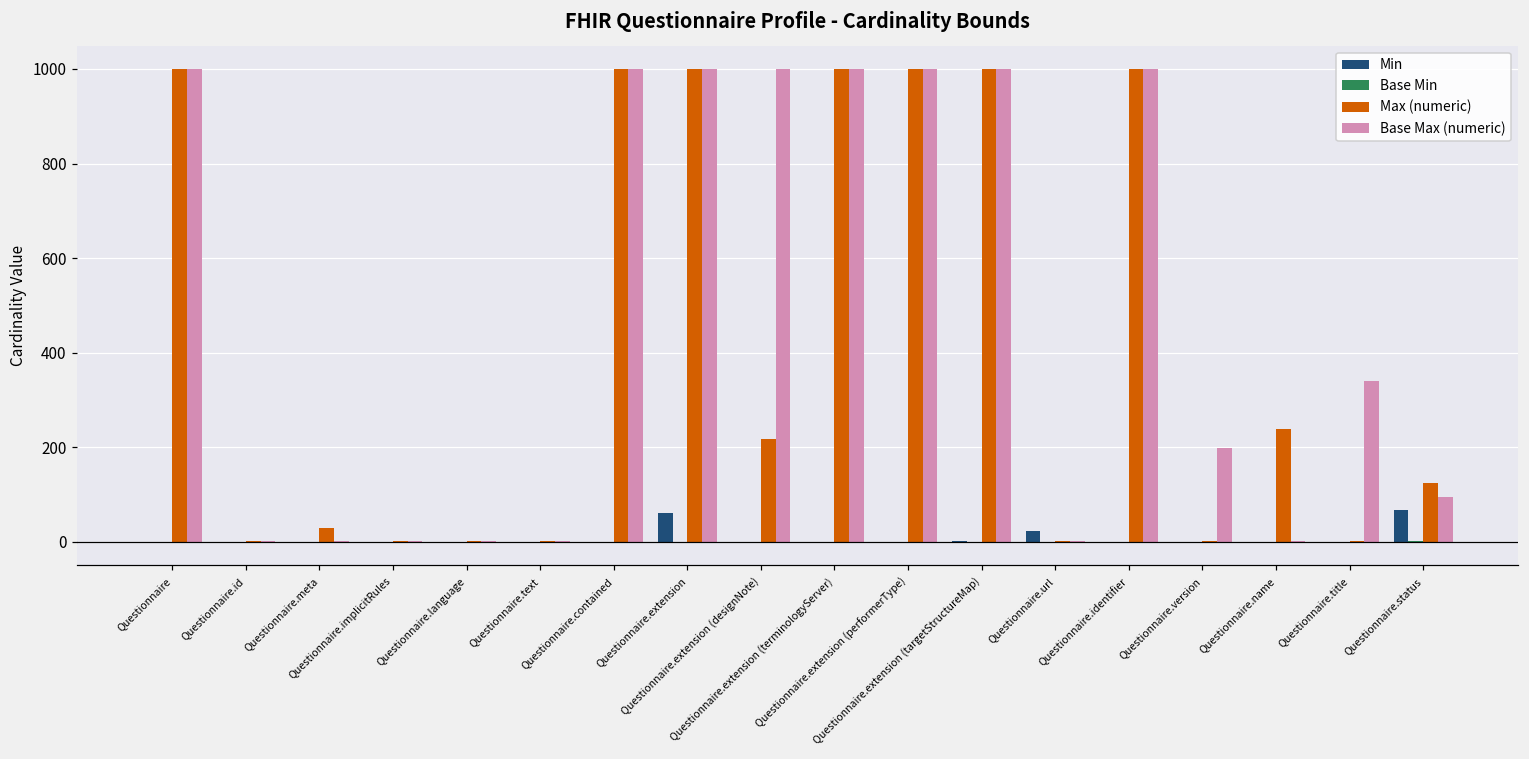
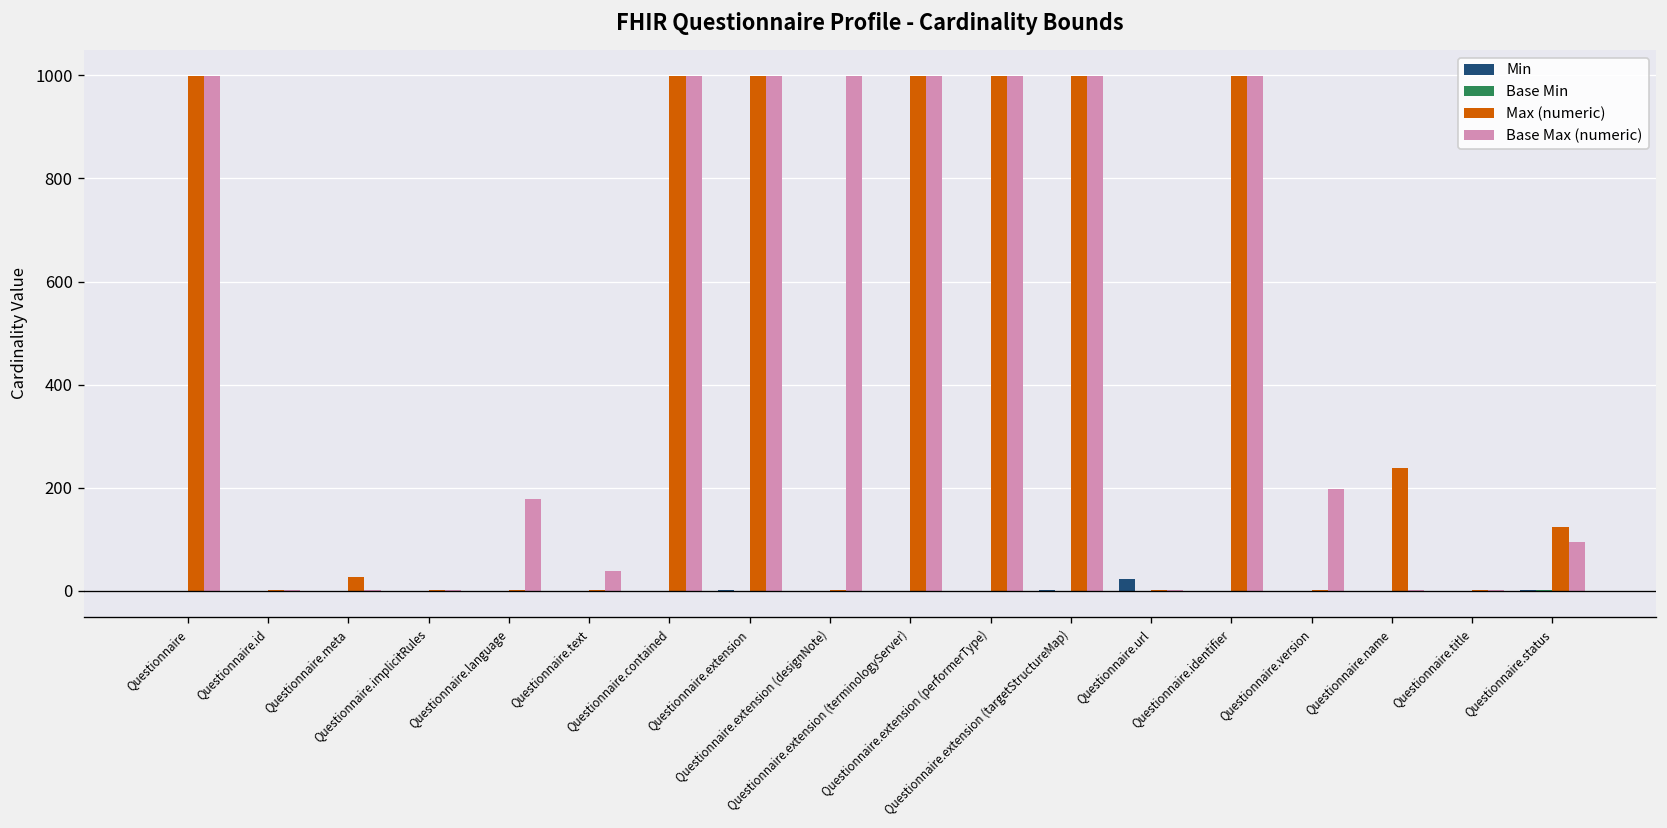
Base Max (numeric), Questionnaire.language: 0 -> 180
Base Max (numeric), Questionnaire.text: 0 -> 40
Min, Questionnaire.extension: 60 -> 0
Max (numeric), Questionnaire.extension (designNote): 220 -> 0
Base Max (numeric), Questionnaire.title: 340 -> 0
Min, Questionnaire.status: 70 -> 0
